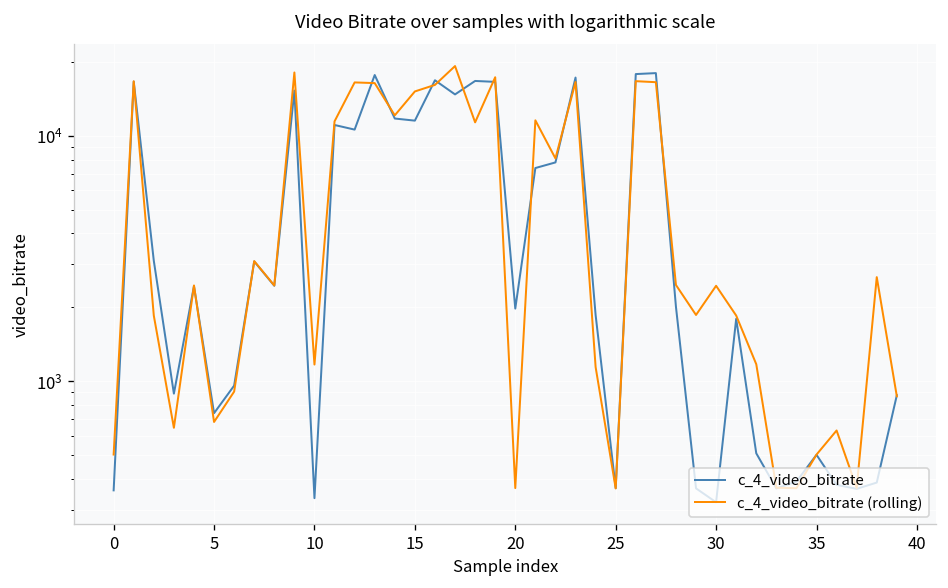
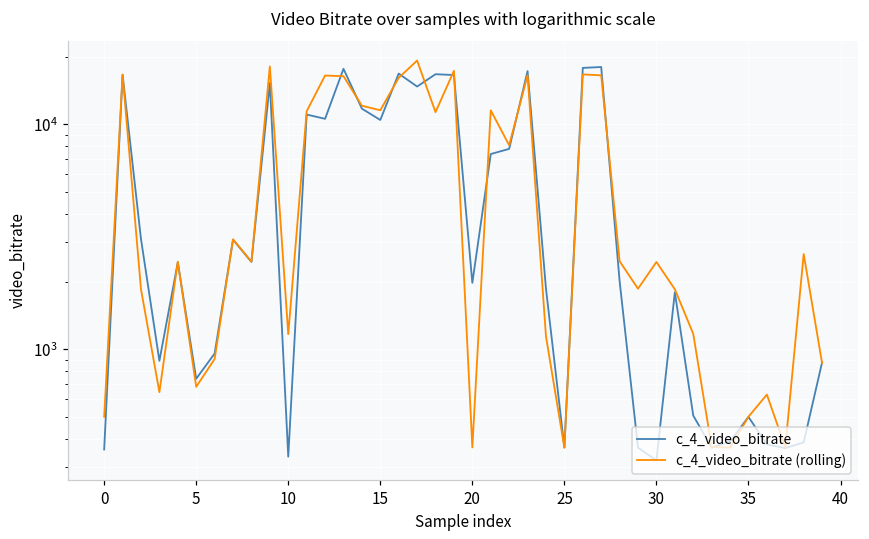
c_4_video_bitrate, 15: 12000 -> 10000
c_4_video_bitrate (rolling), 15: 15000 -> 12000
